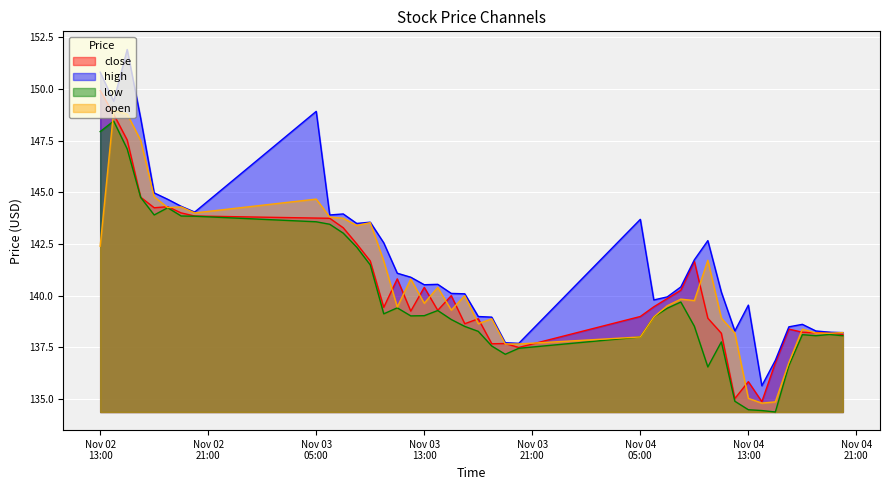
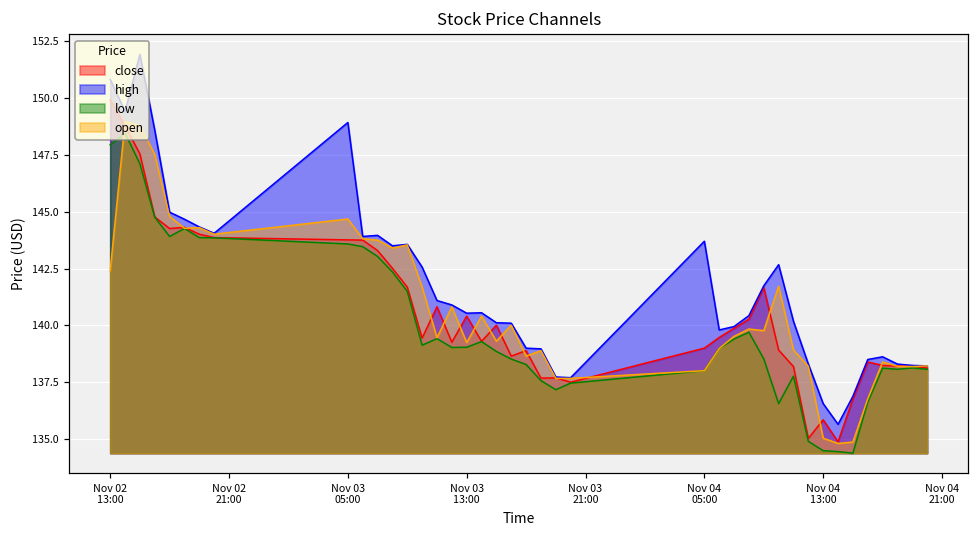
open, Nov 03 13:00: 139.6 -> 139.2
high, Nov 04 13:00: 139.6 -> 136.6
